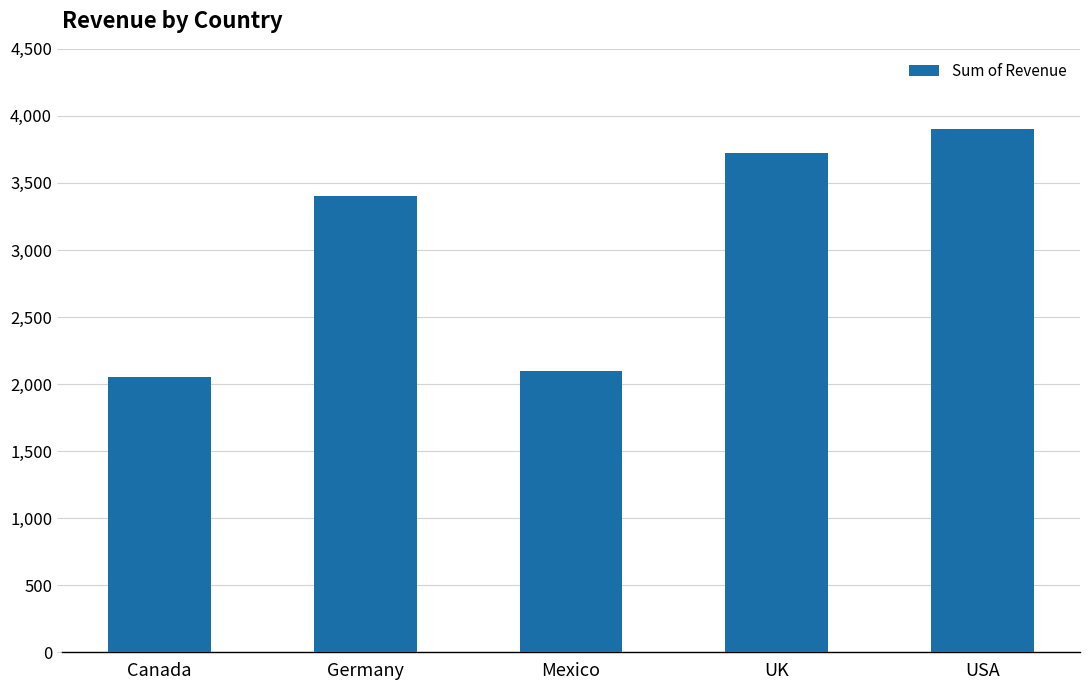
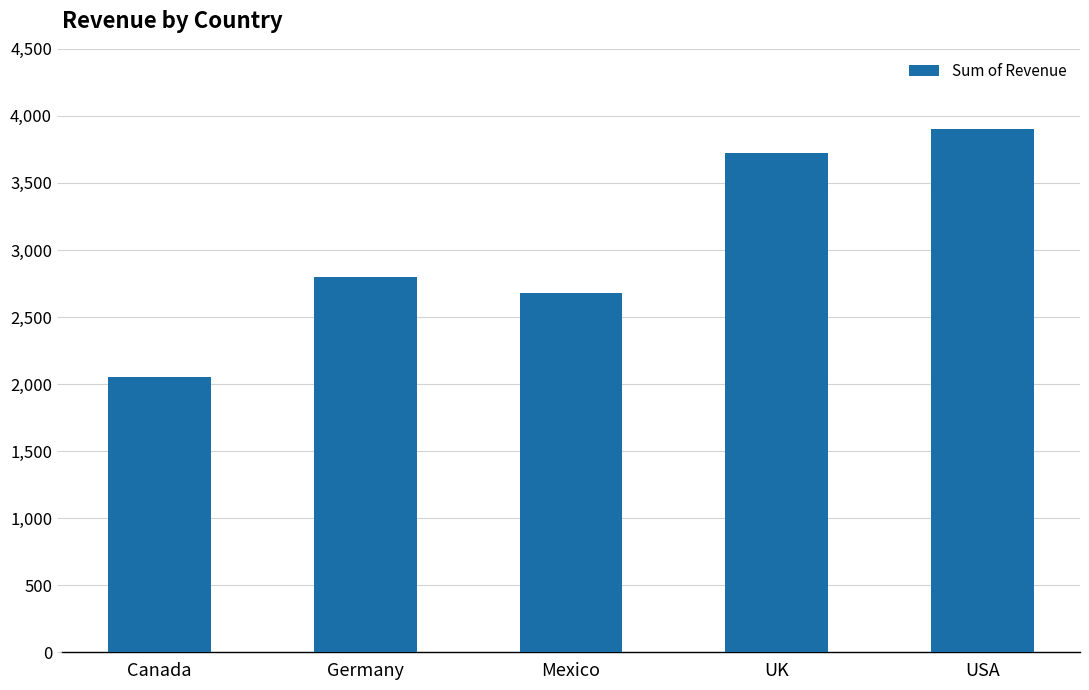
Germany: 3,400 -> 2,800
Mexico: 2,100 -> 2,680
